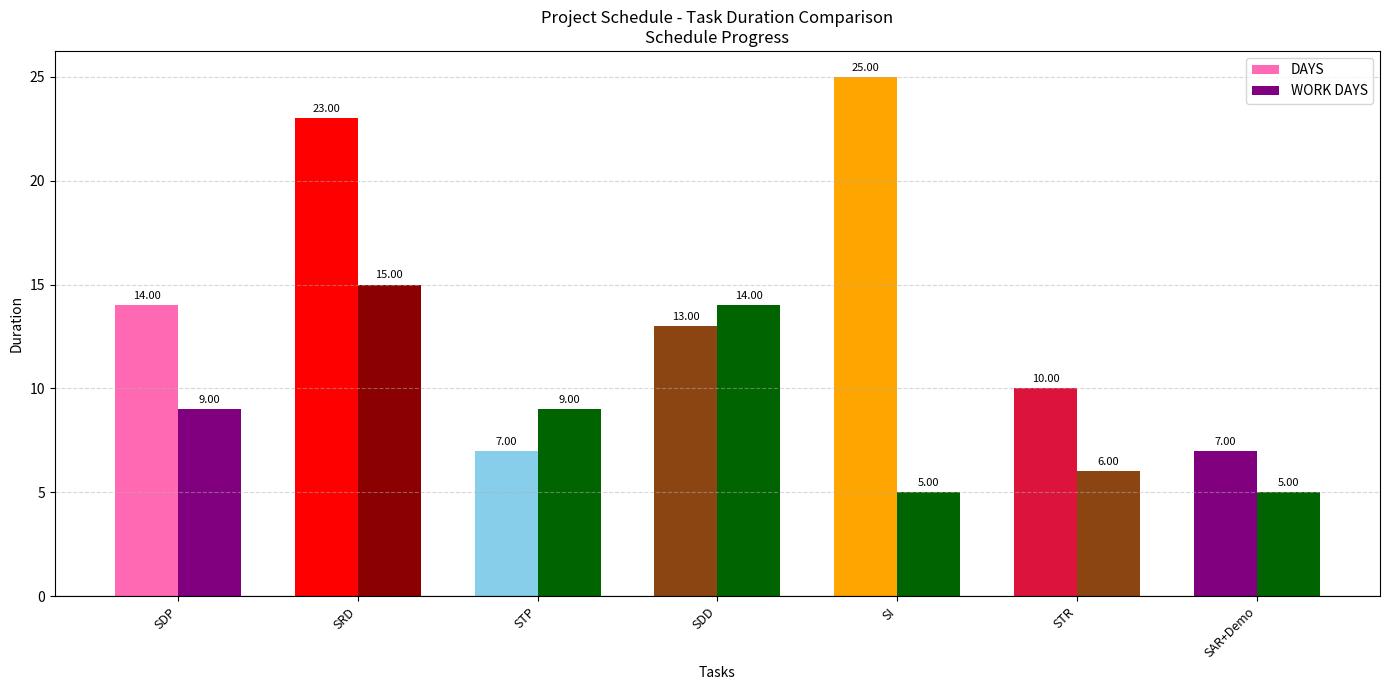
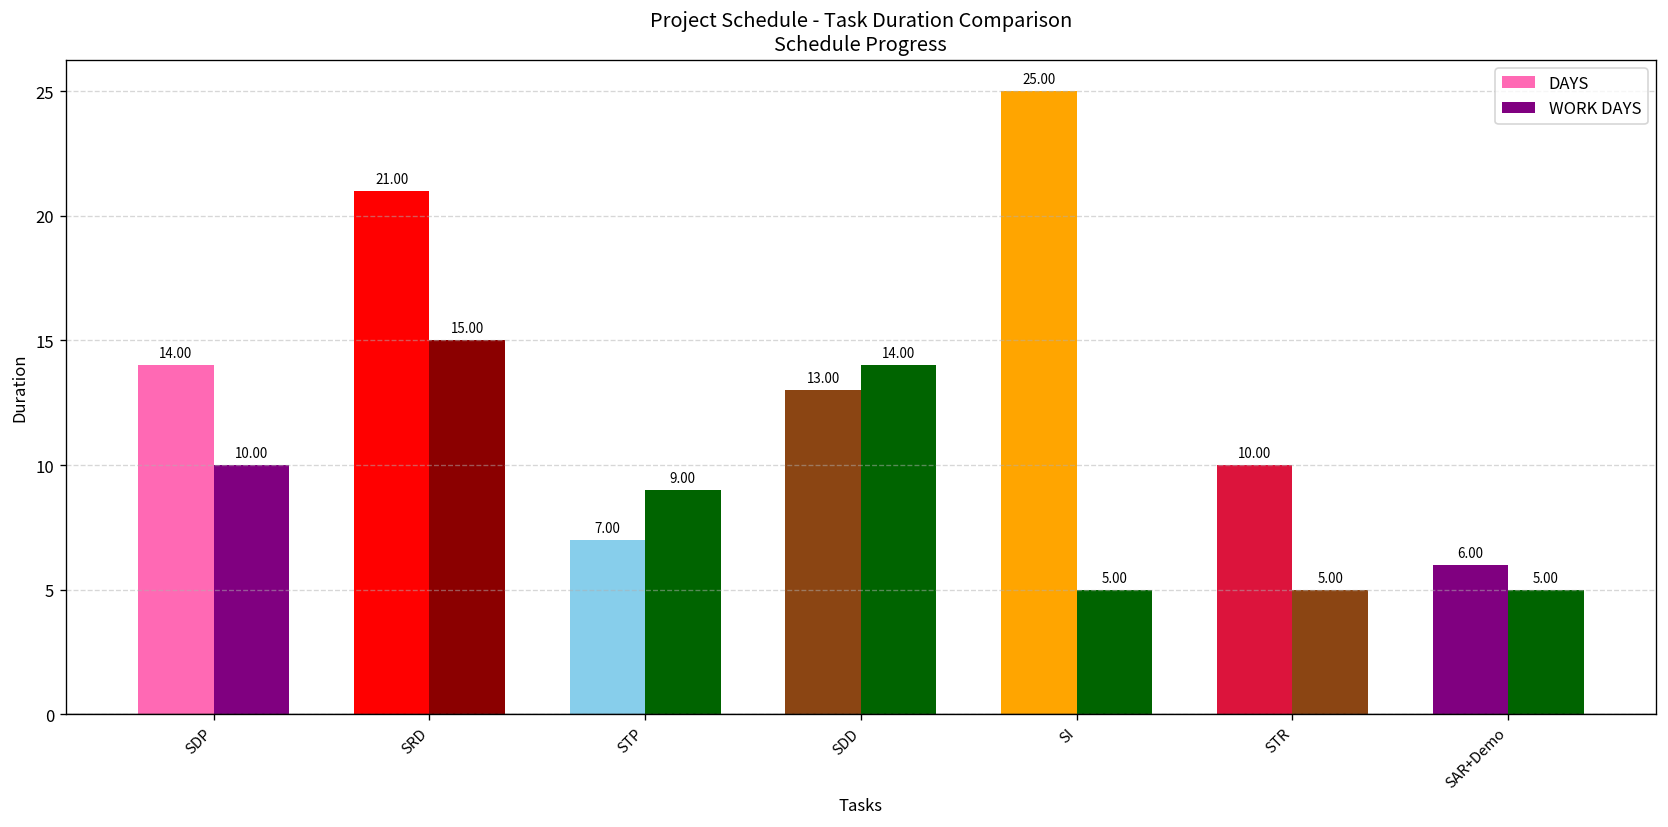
WORK DAYS, SDP: 9.00 -> 10.00
DAYS, SRD: 23.00 -> 21.00
WORK DAYS, STR: 6.00 -> 5.00
DAYS, SAR+Demo: 7.00 -> 6.00
